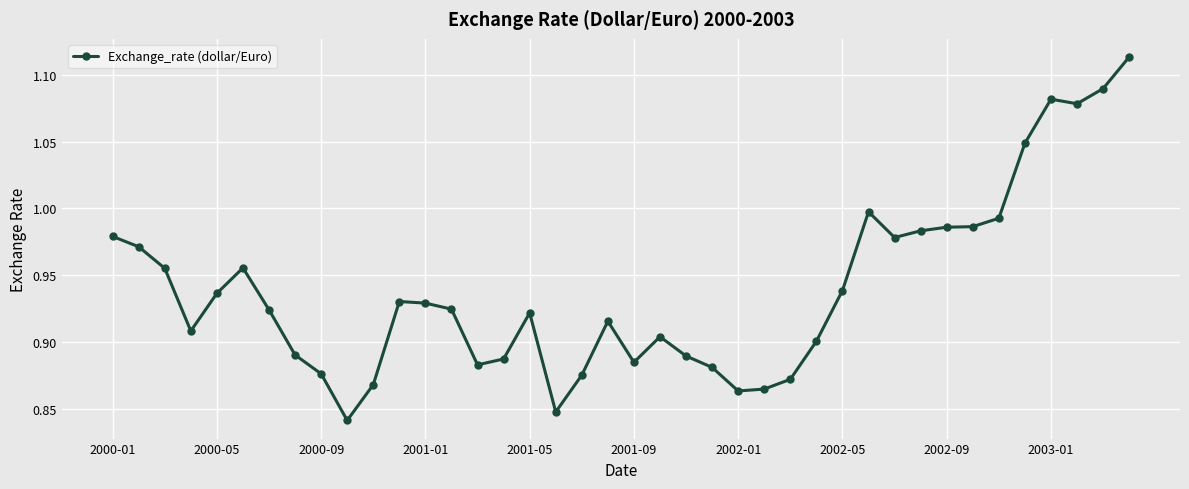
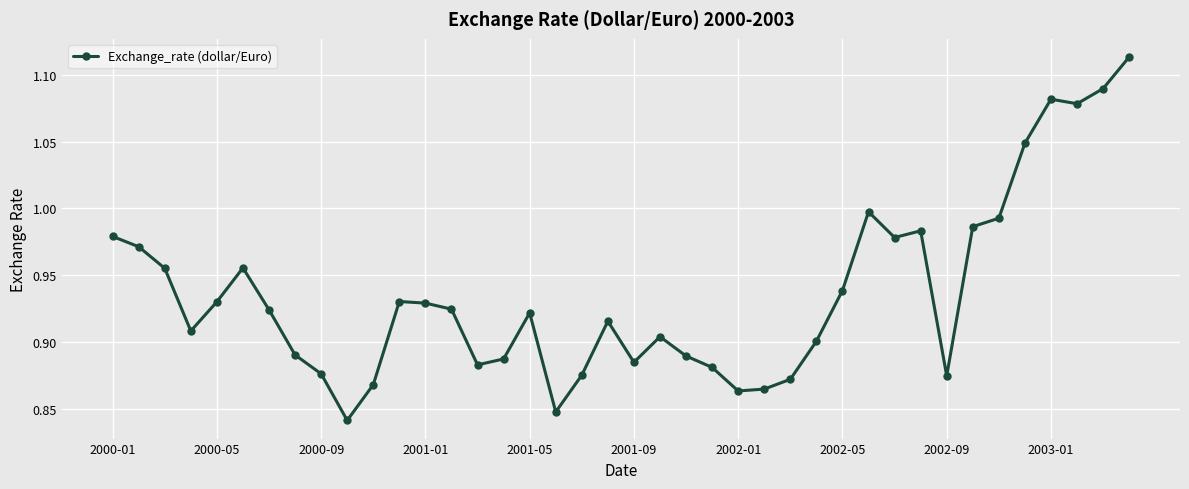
2000-05: 0.937 -> 0.930
2002-09: 0.986 -> 0.875
